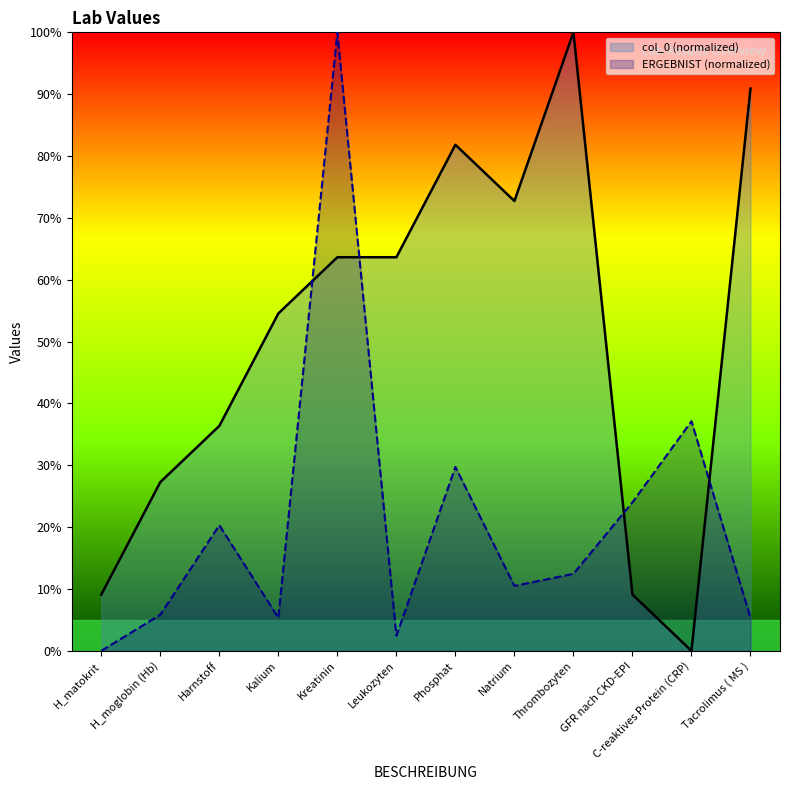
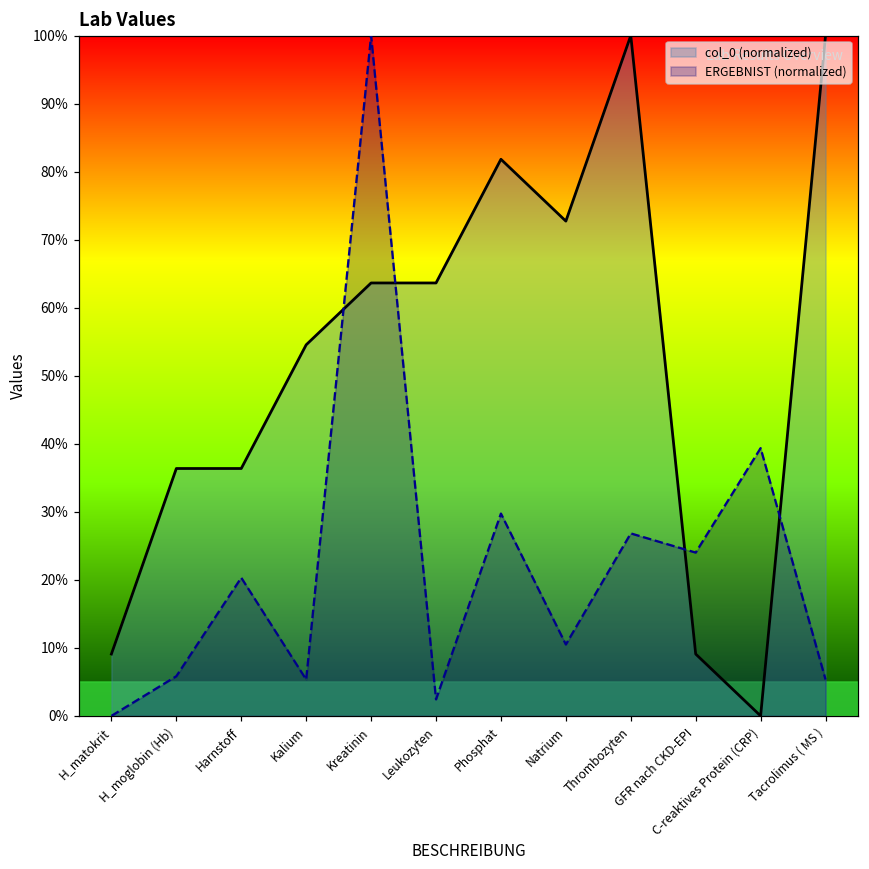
col_0 (normalized), H_moglobin (Hb): 27% -> 36%
ERGEBNIST (normalized), Thrombozyten: 12% -> 27%
ERGEBNIST (normalized), C-reaktives Protein (CRP): 37% -> 39%
col_0 (normalized), Tacrolimus ( MS ): 91% -> 100%
